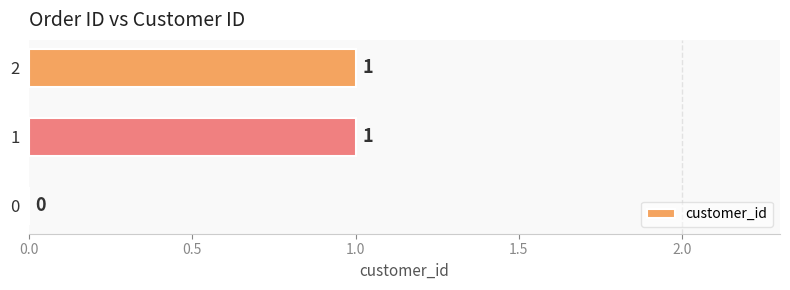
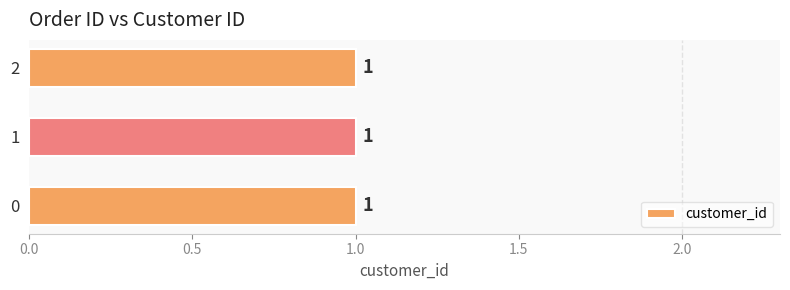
0: 0 -> 1
